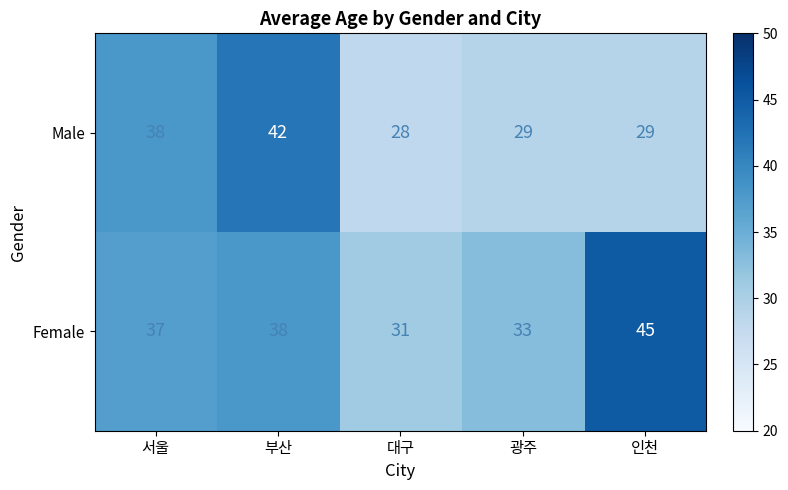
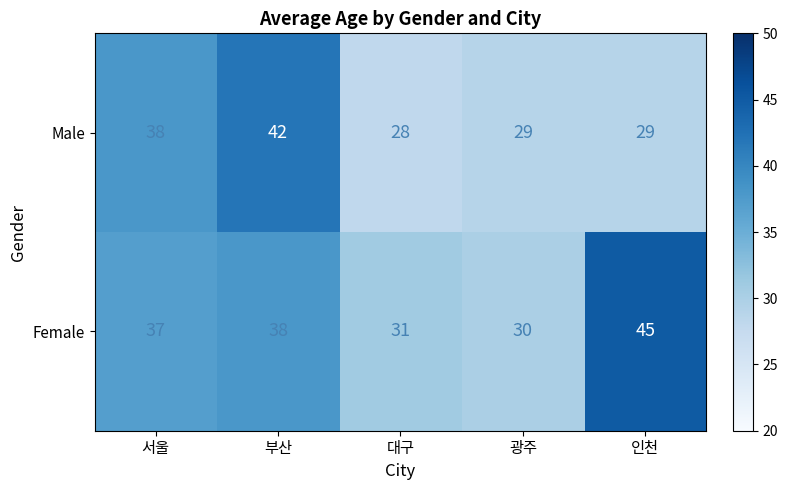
Female, 광주: 33 -> 30
